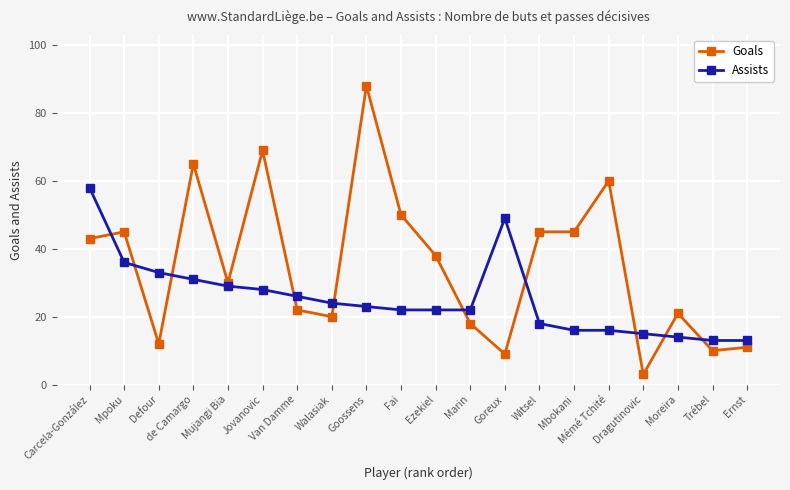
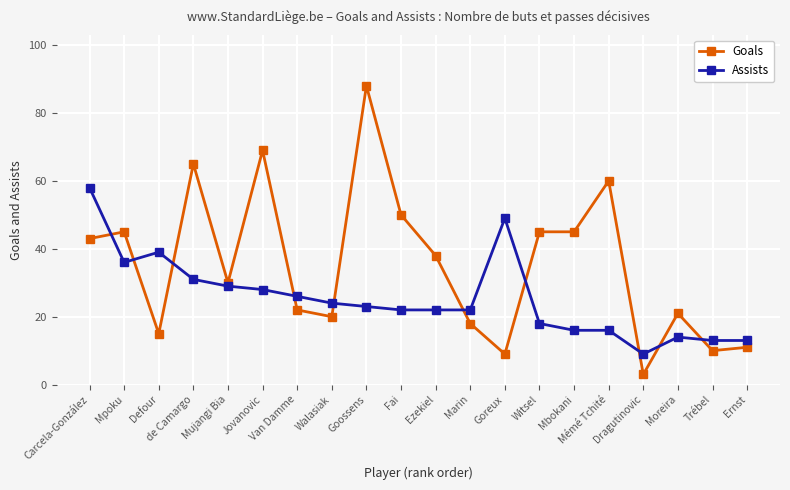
Goals, Defour: 12 -> 15
Assists, Defour: 33 -> 39
Assists, Dragutinovic: 15 -> 9
